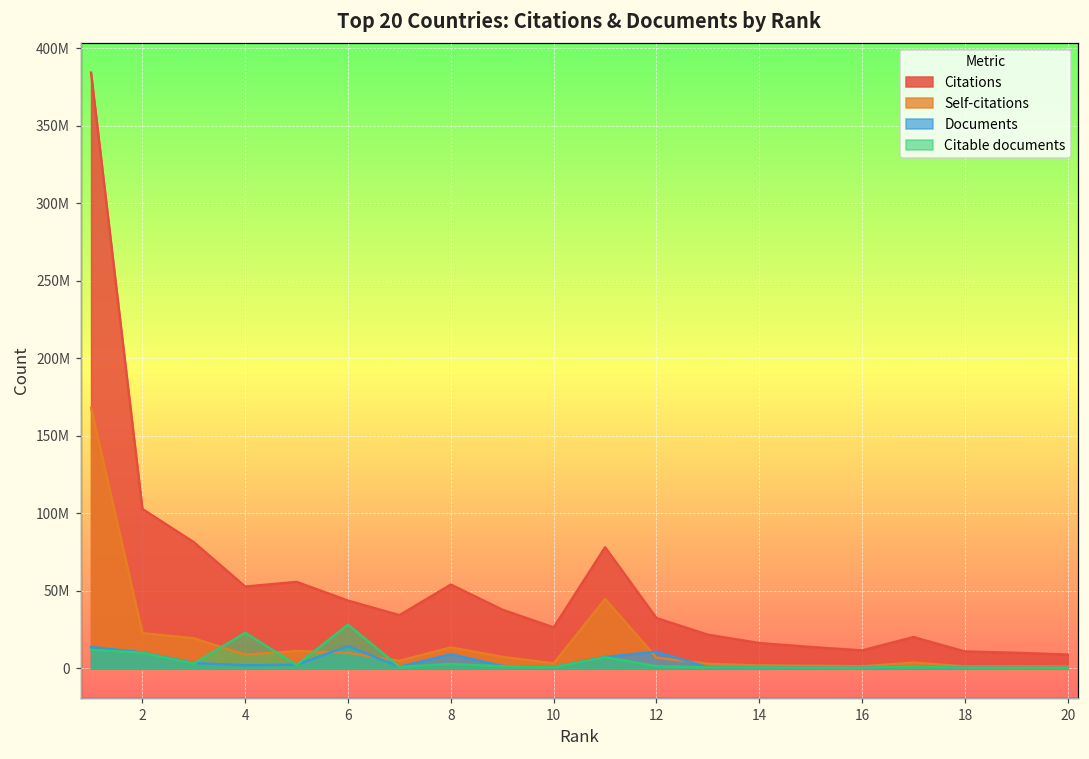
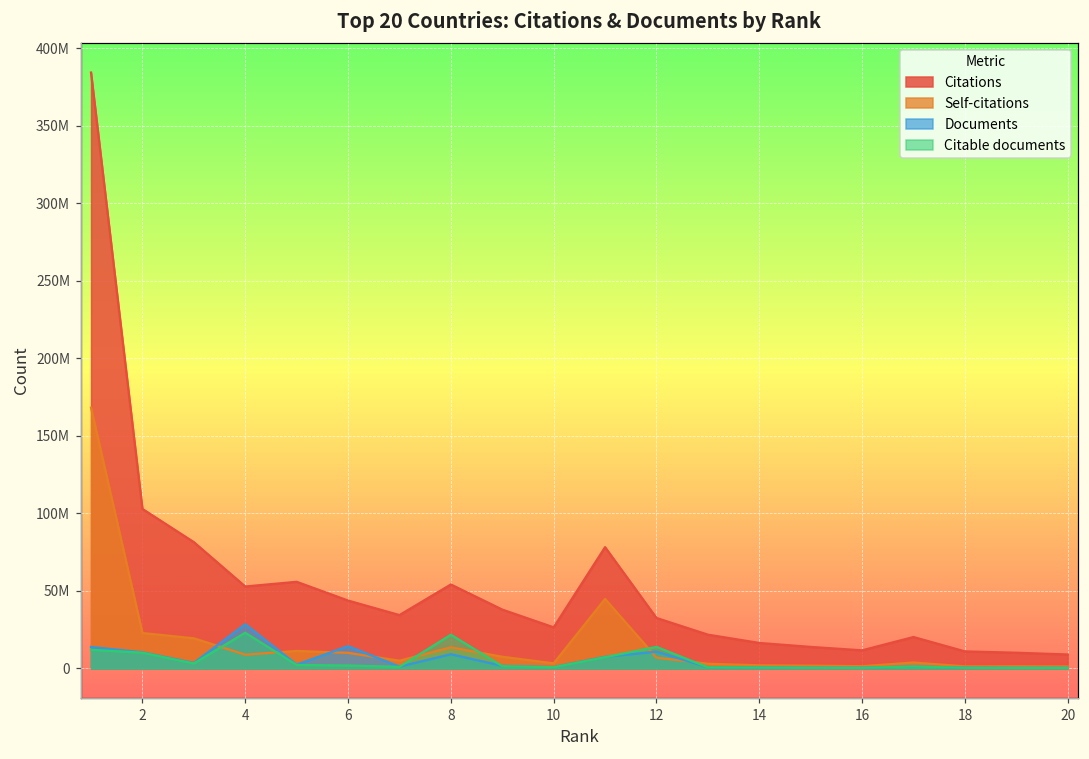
Documents, 4: 2000000 -> 28000000
Citable documents, 6: 28000000 -> 2000000
Citable documents, 8: 3000000 -> 22000000
Citable documents, 12: 1000000 -> 14000000
